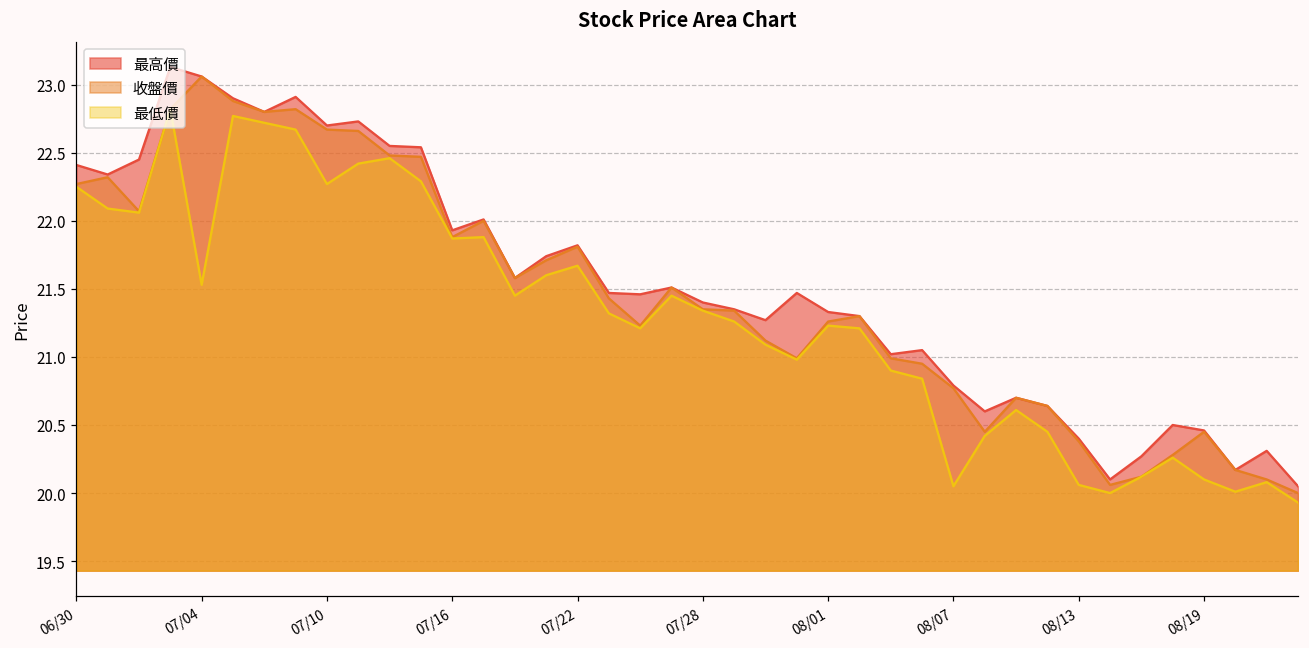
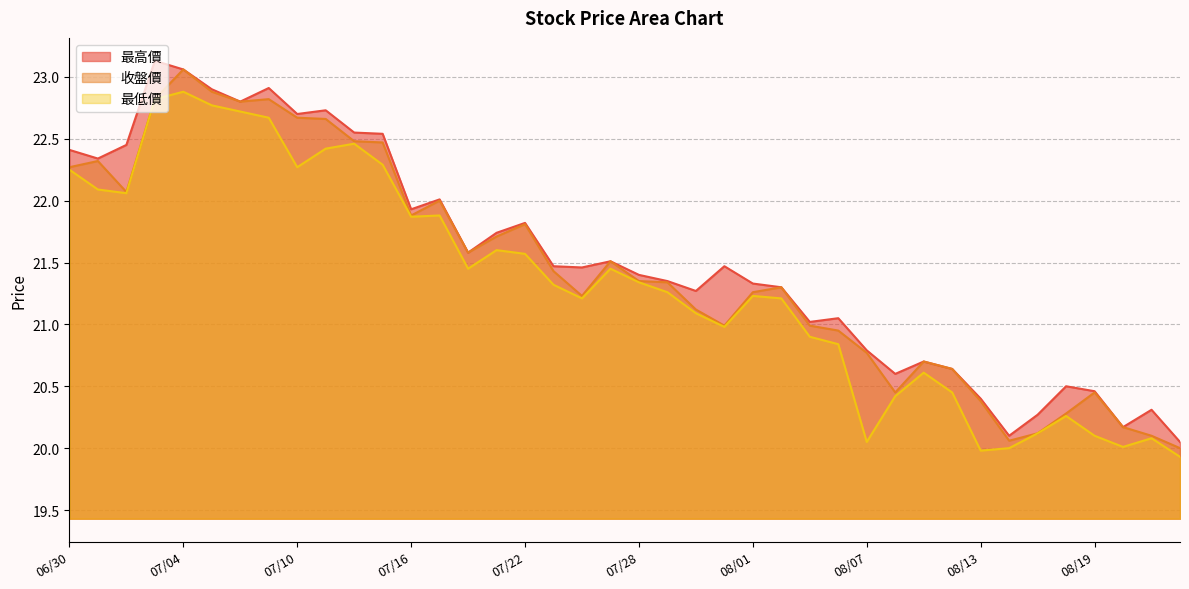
最低價, 07/04: 21.53 -> 22.88
最低價, 07/22: 21.67 -> 21.57
最低價, 08/13: 20.06 -> 19.98
